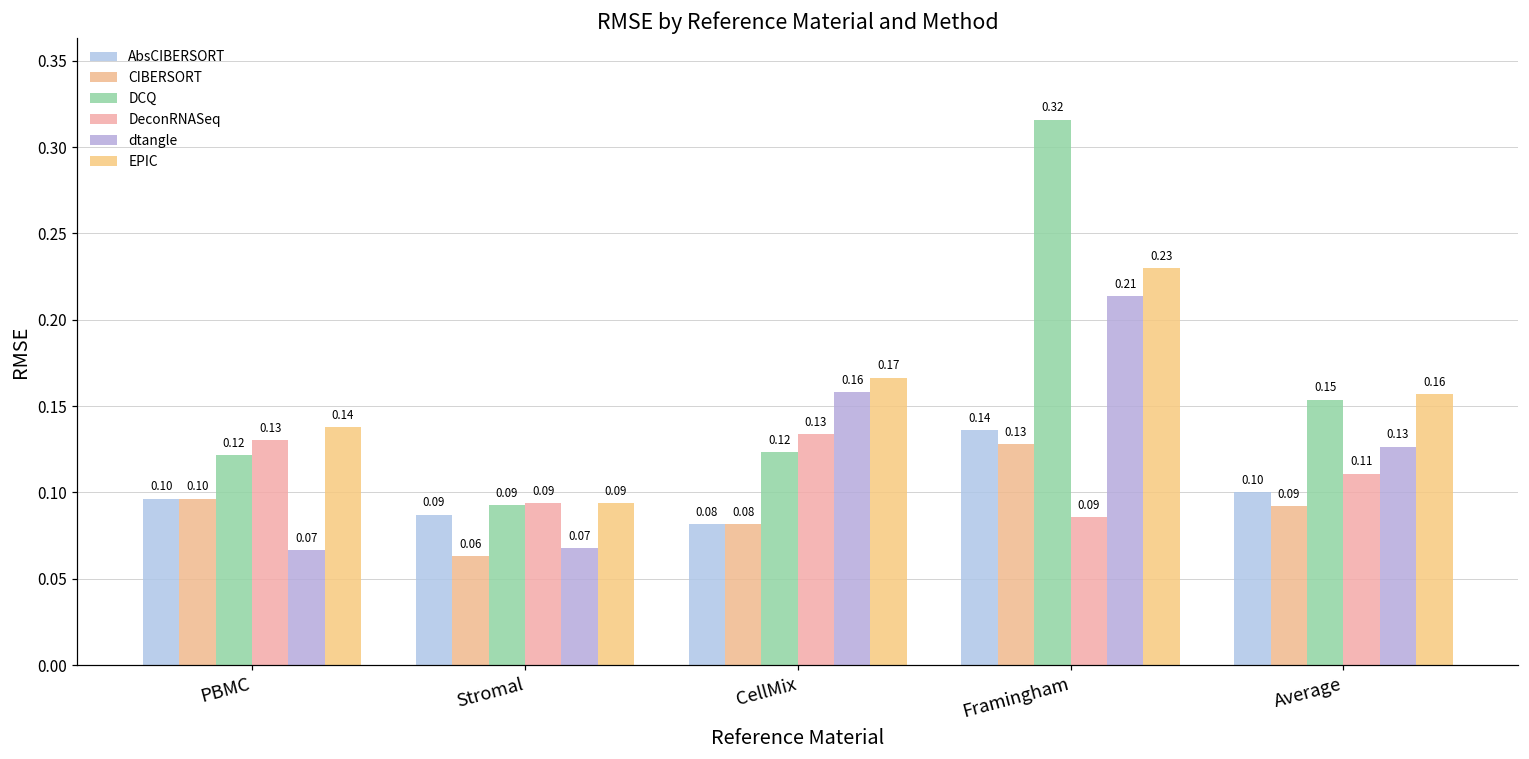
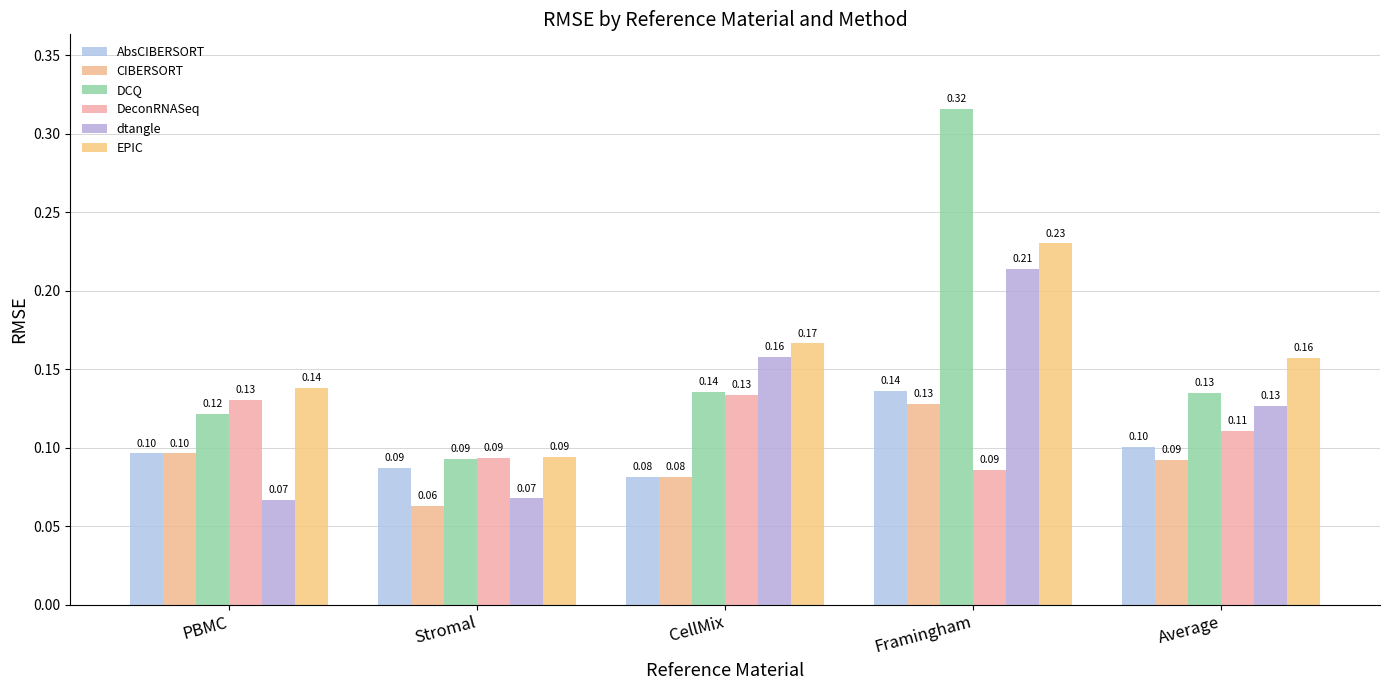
DCQ, CellMix: 0.12 -> 0.14
DCQ, Average: 0.15 -> 0.13
